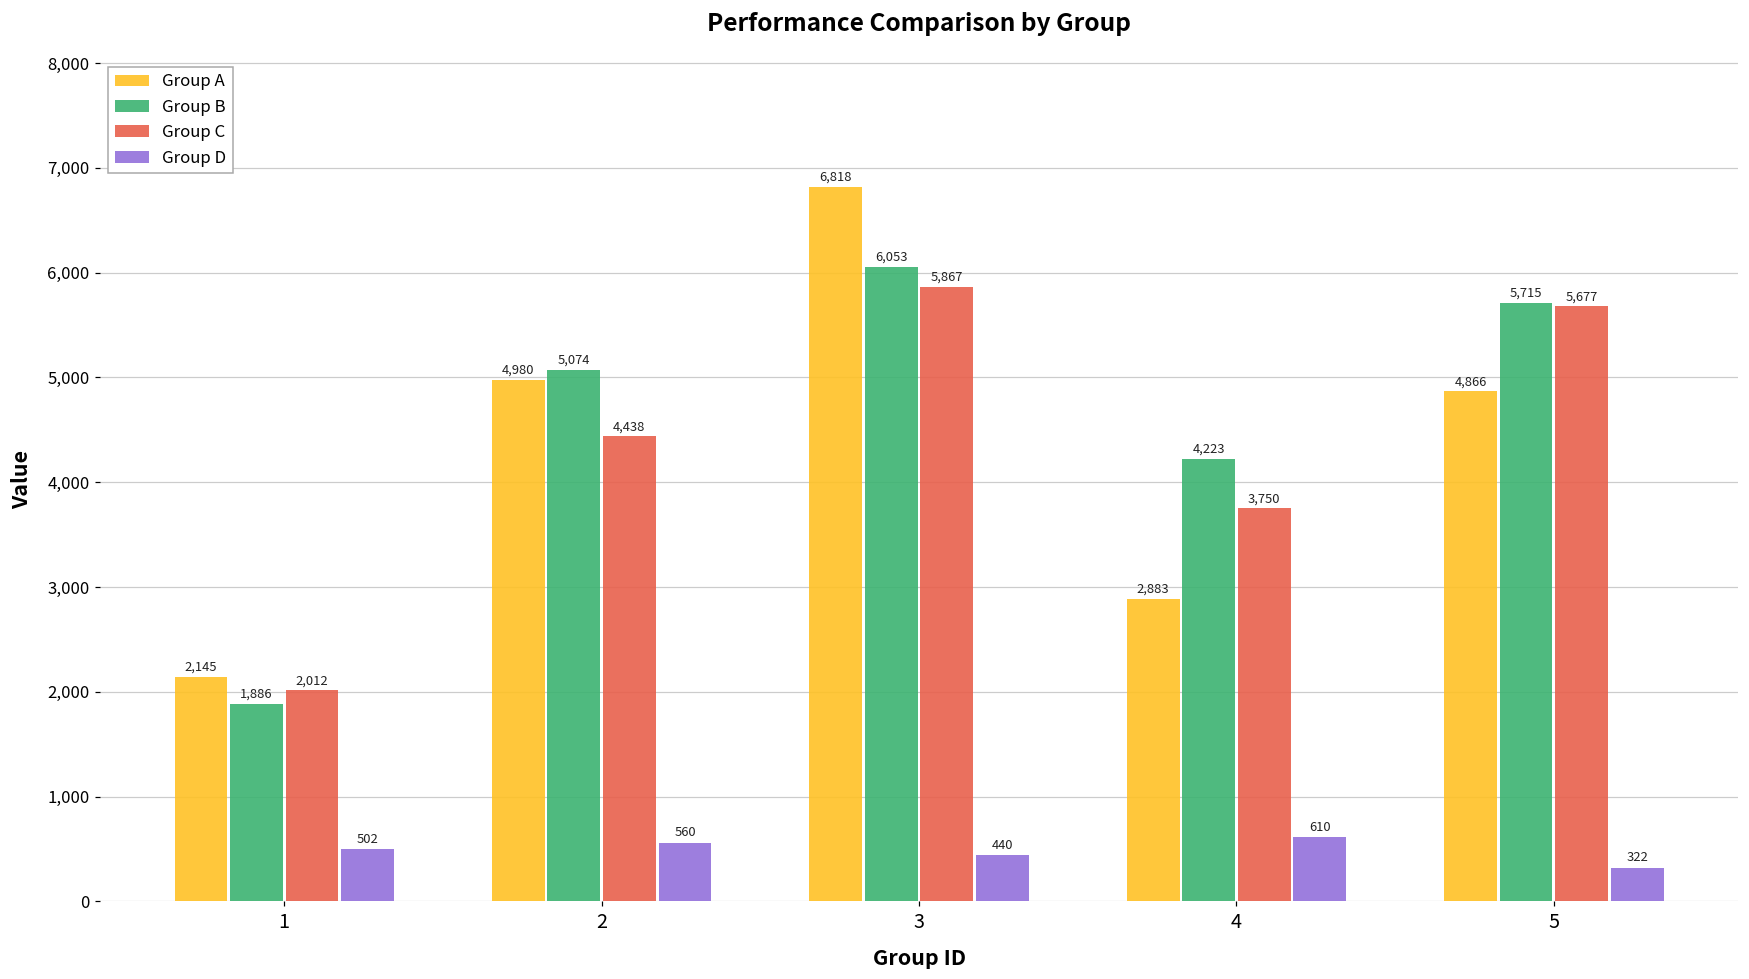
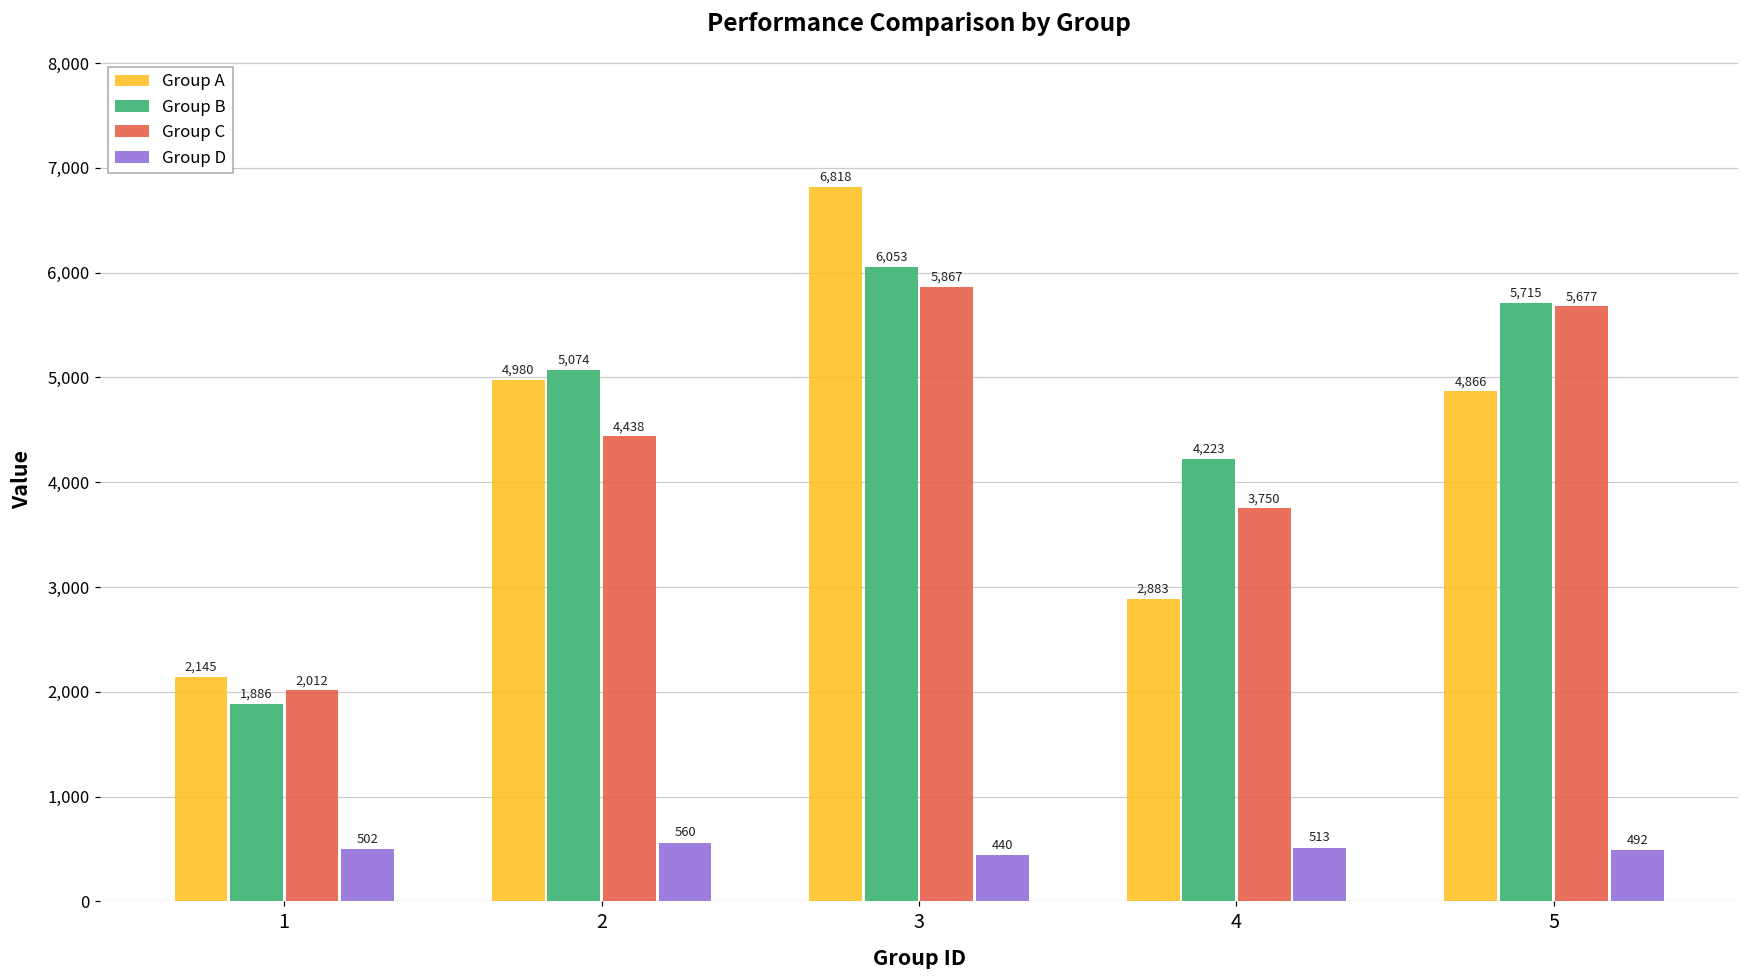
Group D, 4: 610 -> 513
Group D, 5: 322 -> 492
